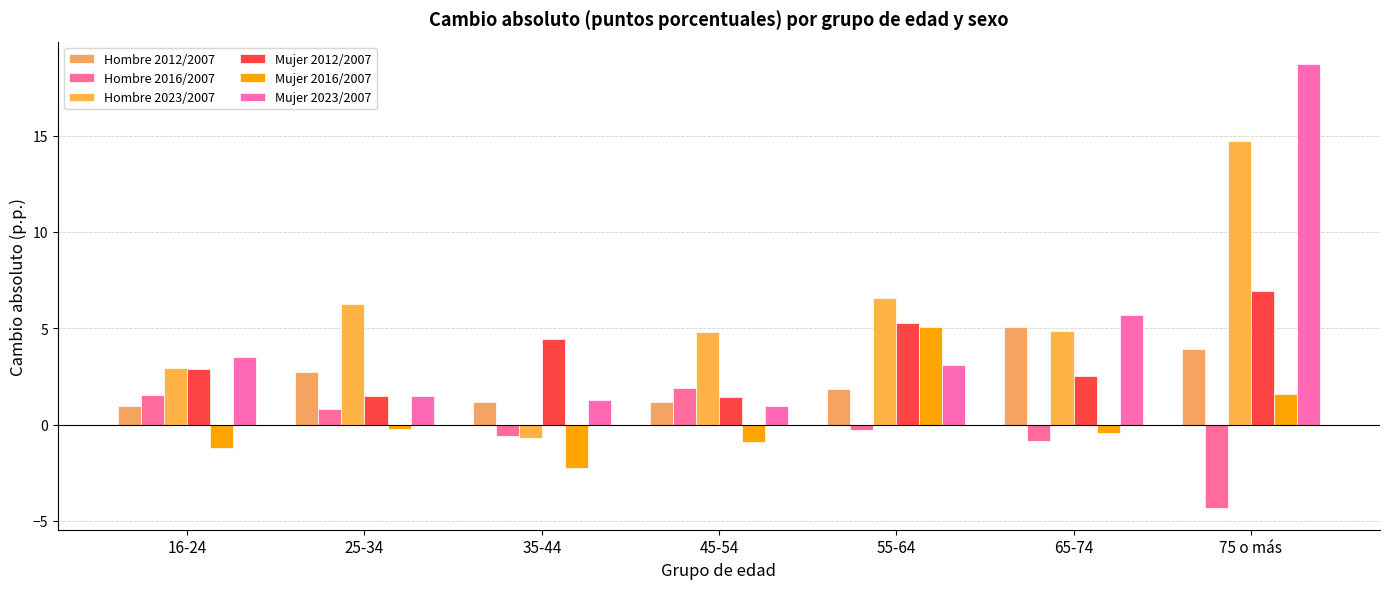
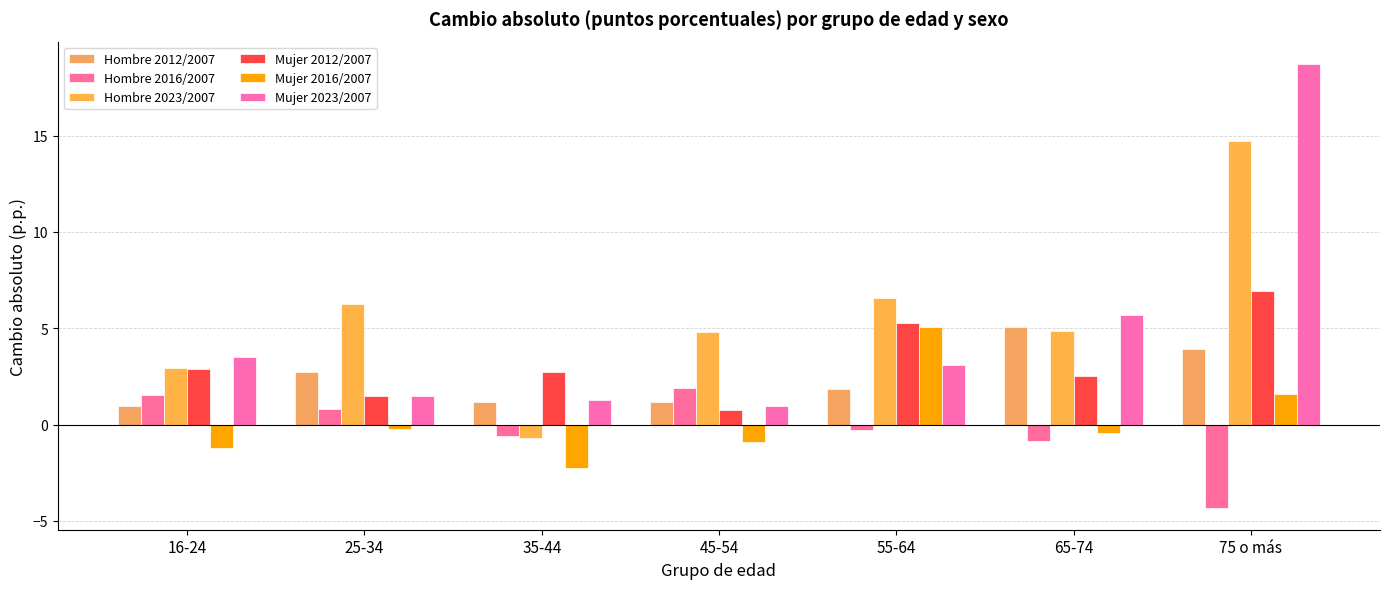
Mujer 2012/2007, 35-44: 4.5 -> 2.7
Mujer 2012/2007, 45-54: 1.4 -> 0.7
